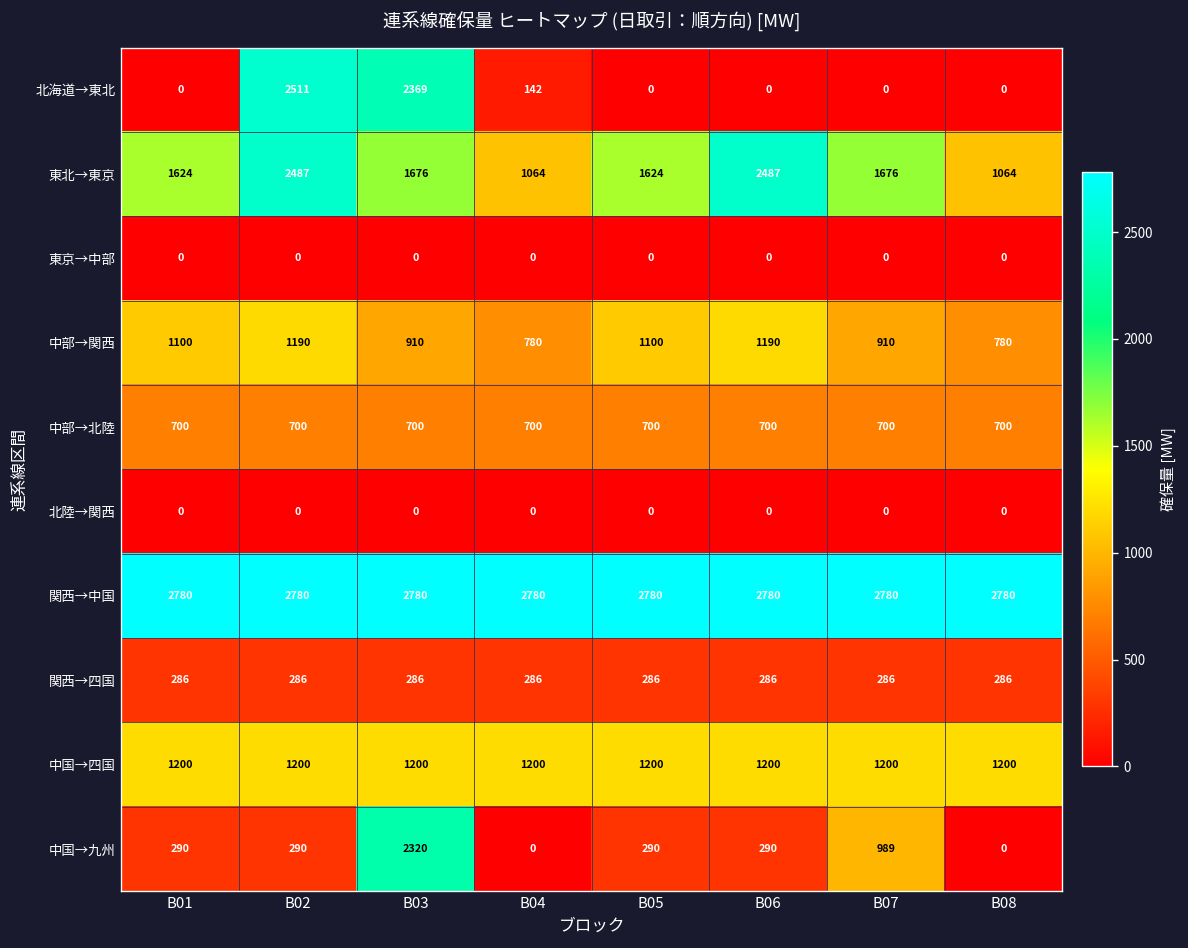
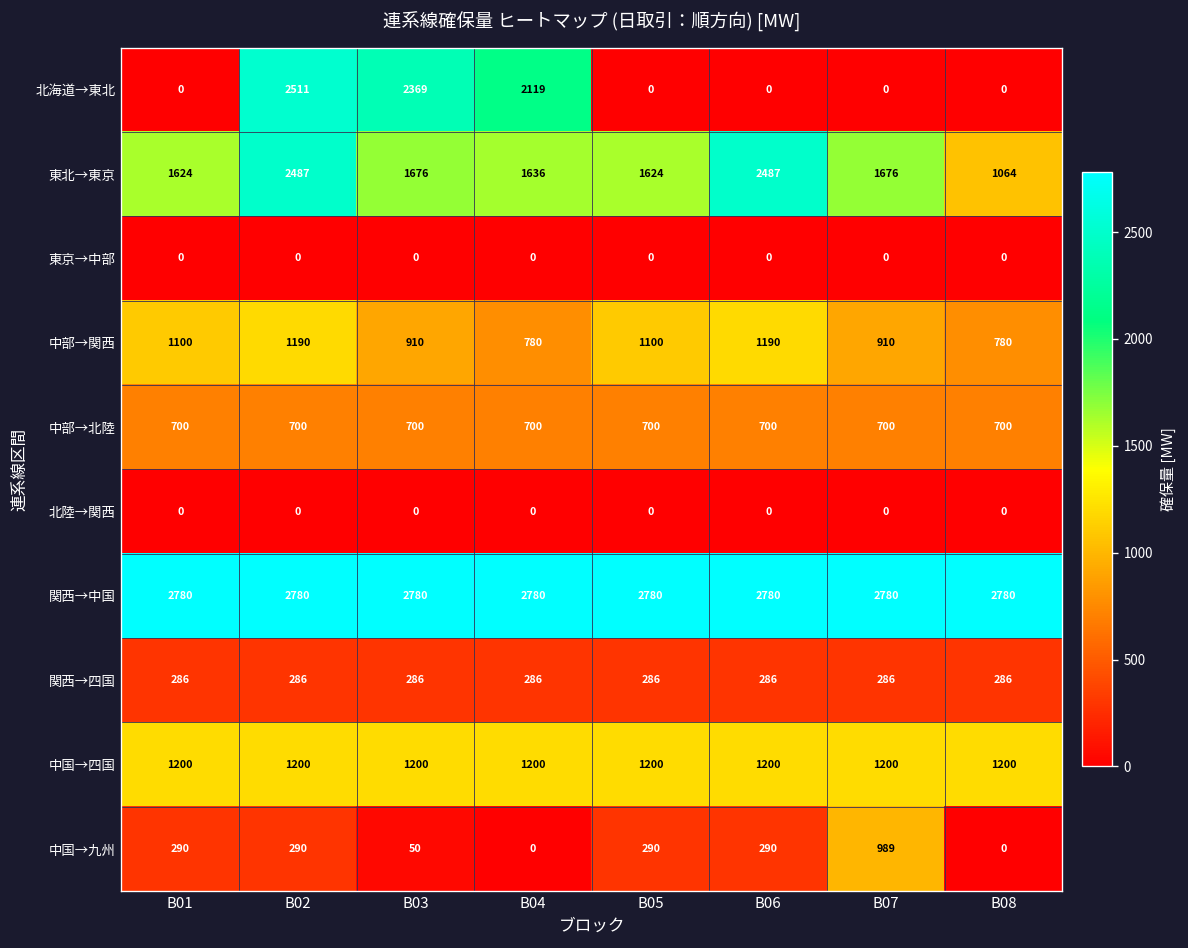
北海道→東北, B04: 142 -> 2119
東北→東京, B04: 1064 -> 1636
中国→九州, B03: 2320 -> 50
